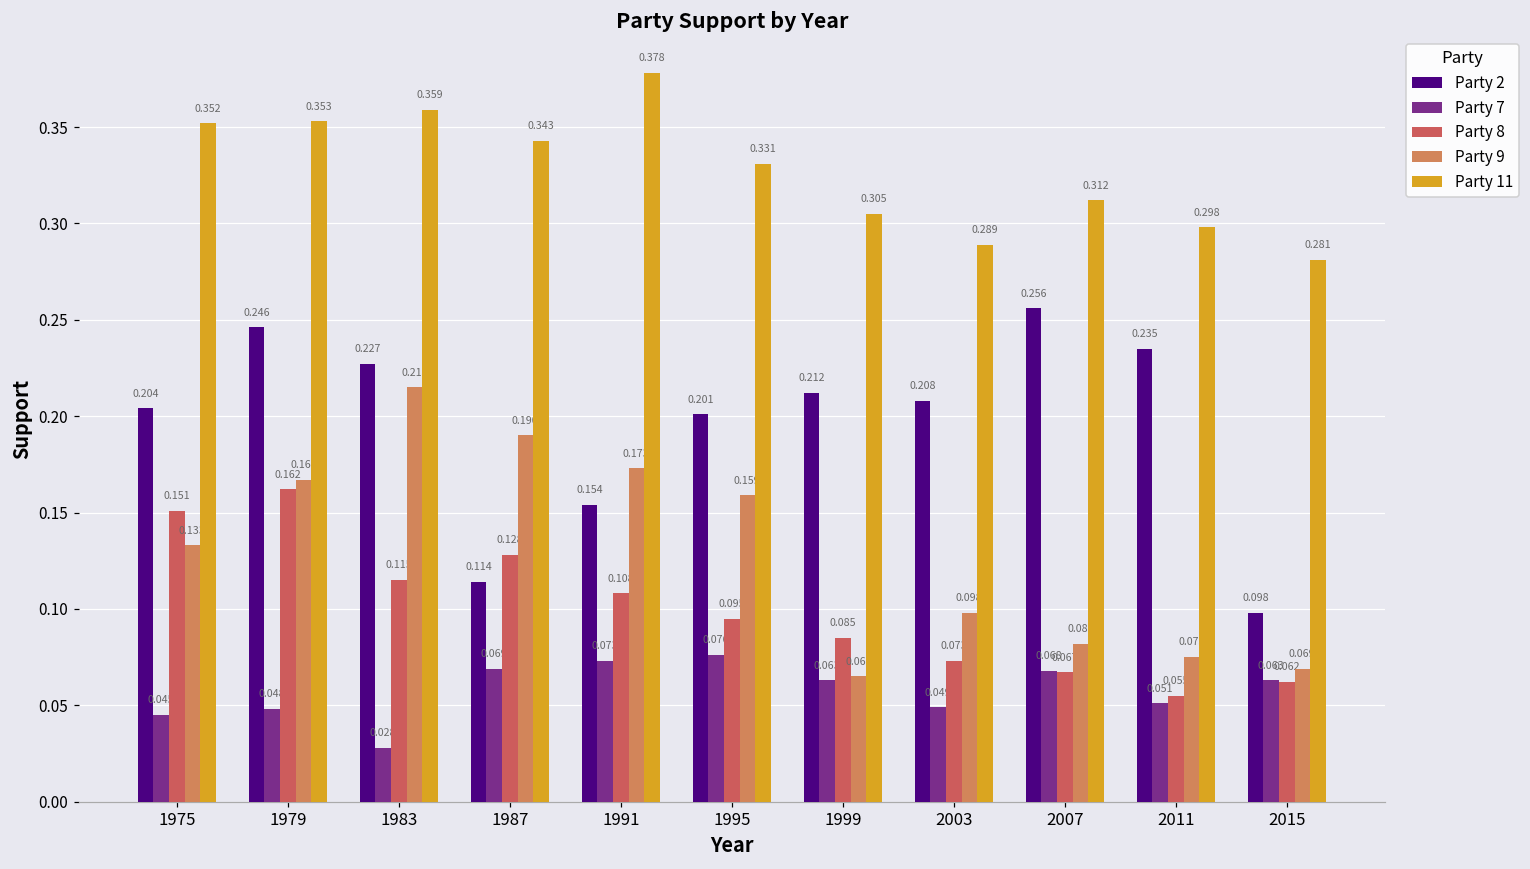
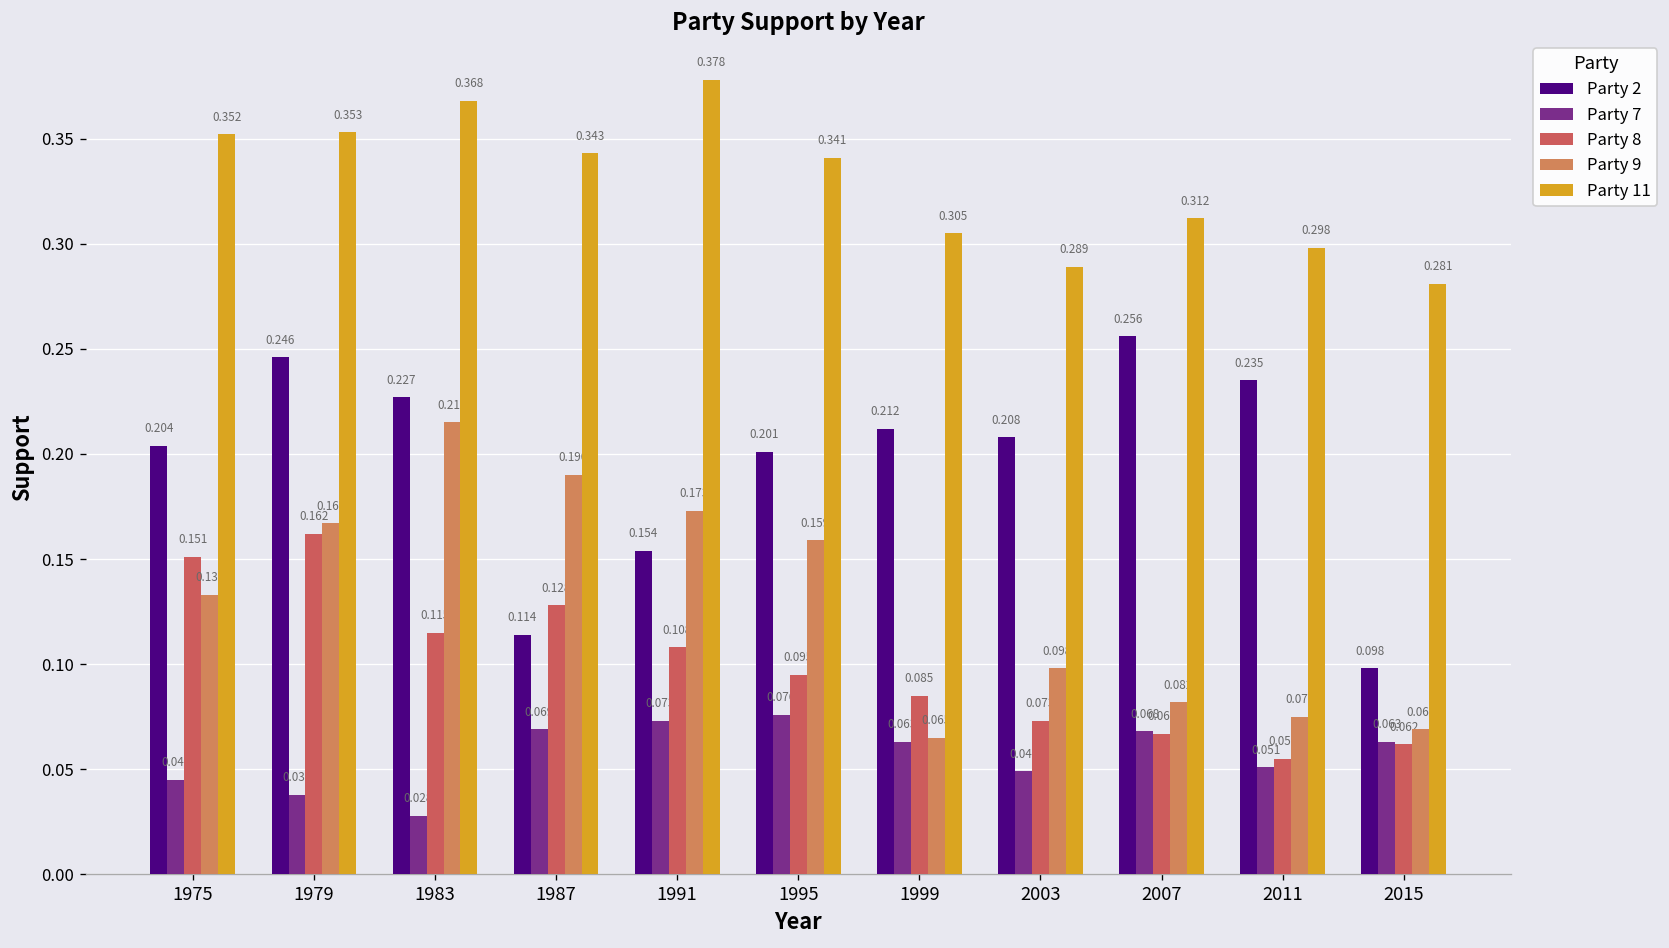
Party 7, 1979: 0.048 -> 0.038
Party 11, 1983: 0.359 -> 0.368
Party 11, 1995: 0.331 -> 0.341
